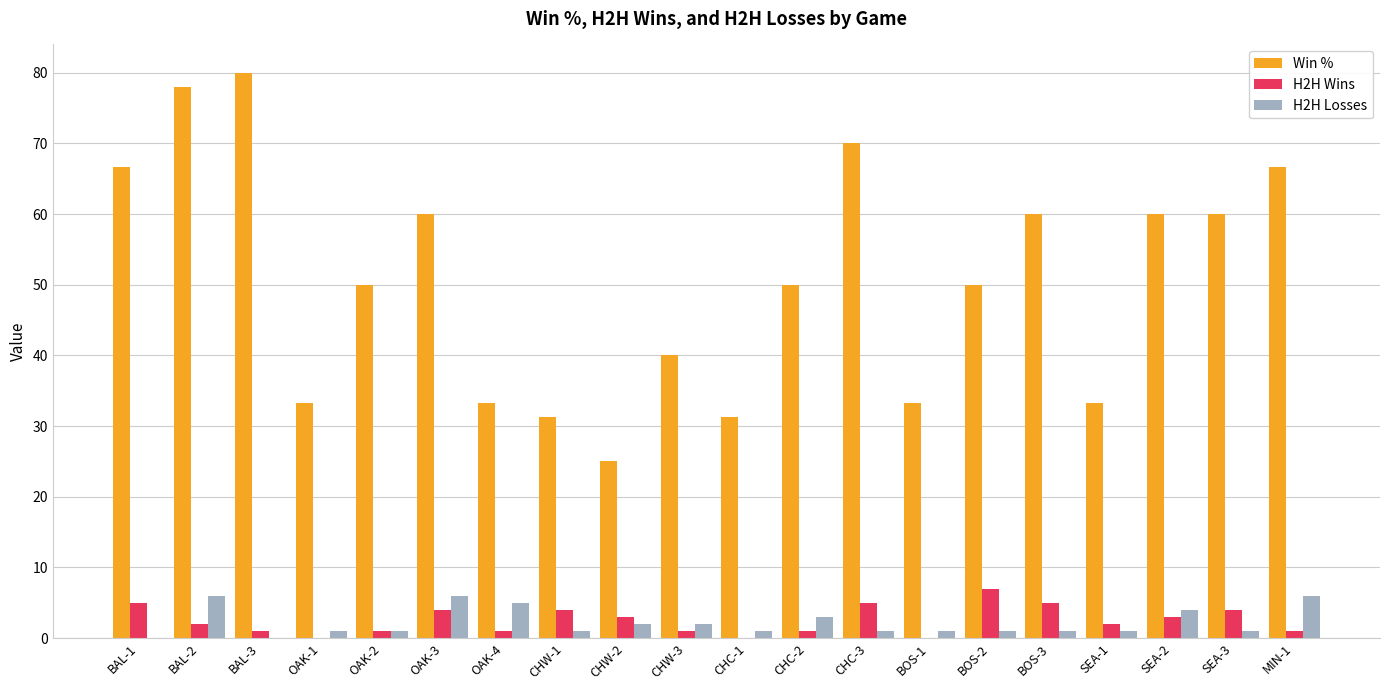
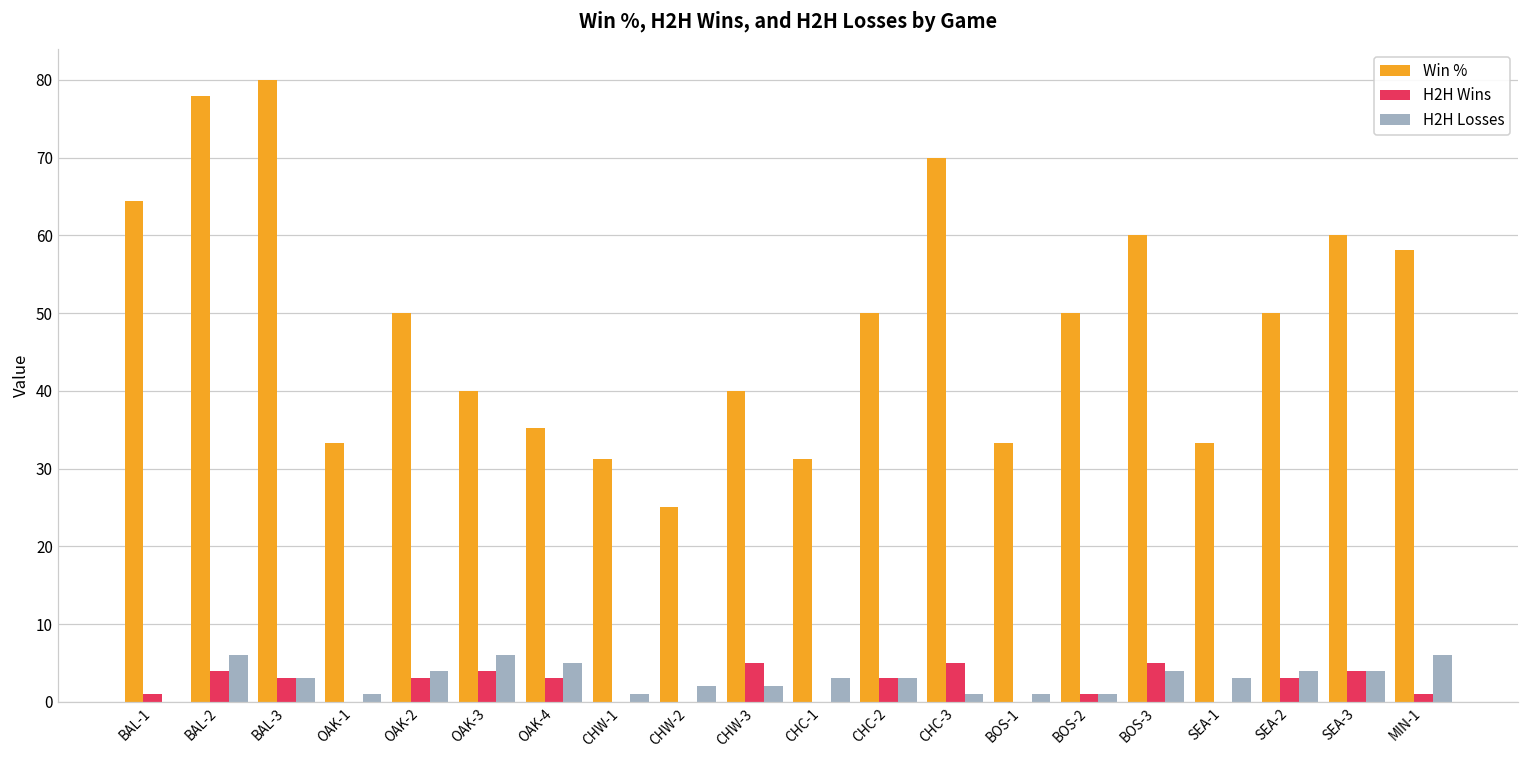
Win %, BAL-1: 67 -> 64
H2H Wins, BAL-1: 5 -> 1
H2H Wins, BAL-2: 2 -> 4
H2H Wins, BAL-3: 1 -> 3
H2H Losses, BAL-3: 0 -> 3
H2H Wins, OAK-2: 1 -> 3
H2H Losses, OAK-2: 1 -> 4
Win %, OAK-3: 60 -> 40
Win %, OAK-4: 33 -> 35
H2H Wins, OAK-4: 1 -> 3
H2H Wins, CHW-1: 4 -> 0
H2H Wins, CHW-2: 3 -> 0
H2H Wins, CHW-3: 1 -> 5
H2H Losses, CHC-1: 1 -> 3
H2H Wins, CHC-2: 1 -> 3
H2H Wins, BOS-2: 7 -> 1
H2H Losses, BOS-3: 1 -> 4
H2H Wins, SEA-1: 2 -> 0
H2H Losses, SEA-1: 1 -> 3
Win %, SEA-2: 60 -> 50
H2H Losses, SEA-3: 1 -> 4
Win %, MIN-1: 67 -> 58
